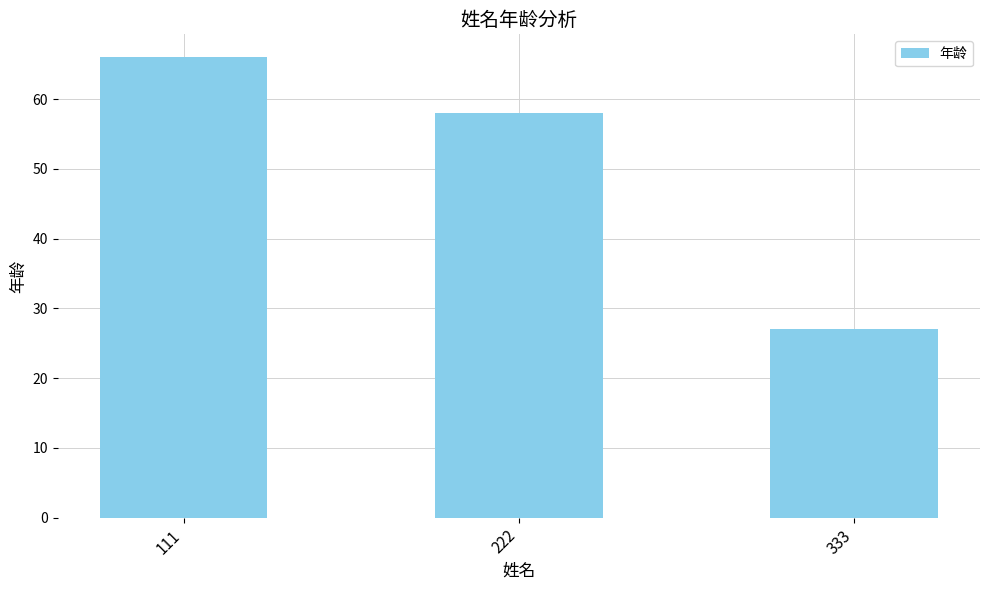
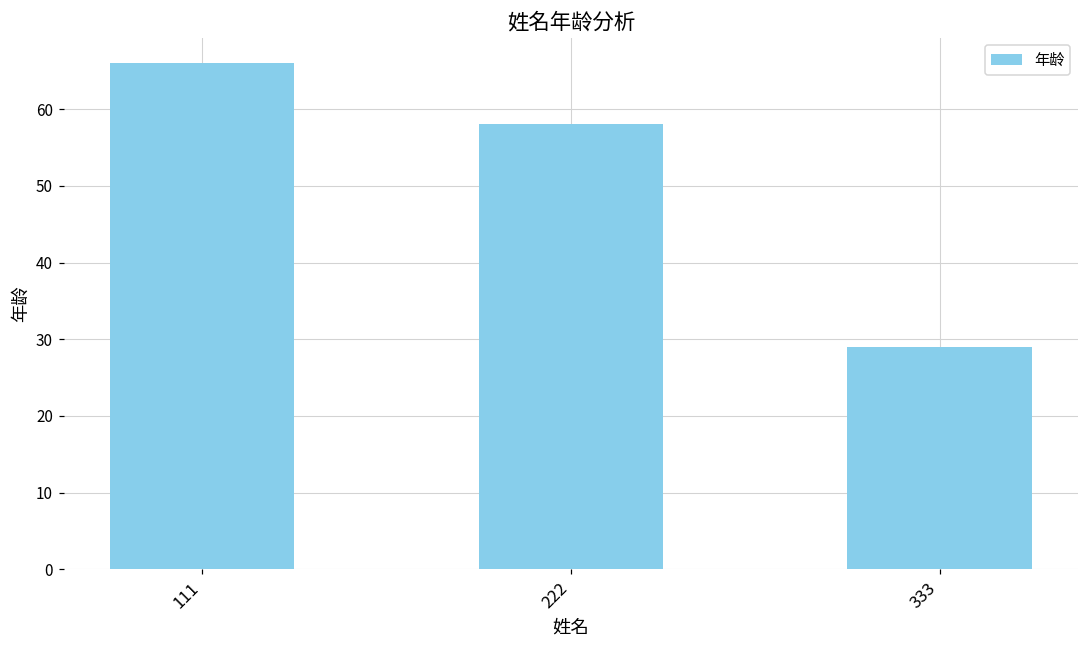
333: 27 -> 29
